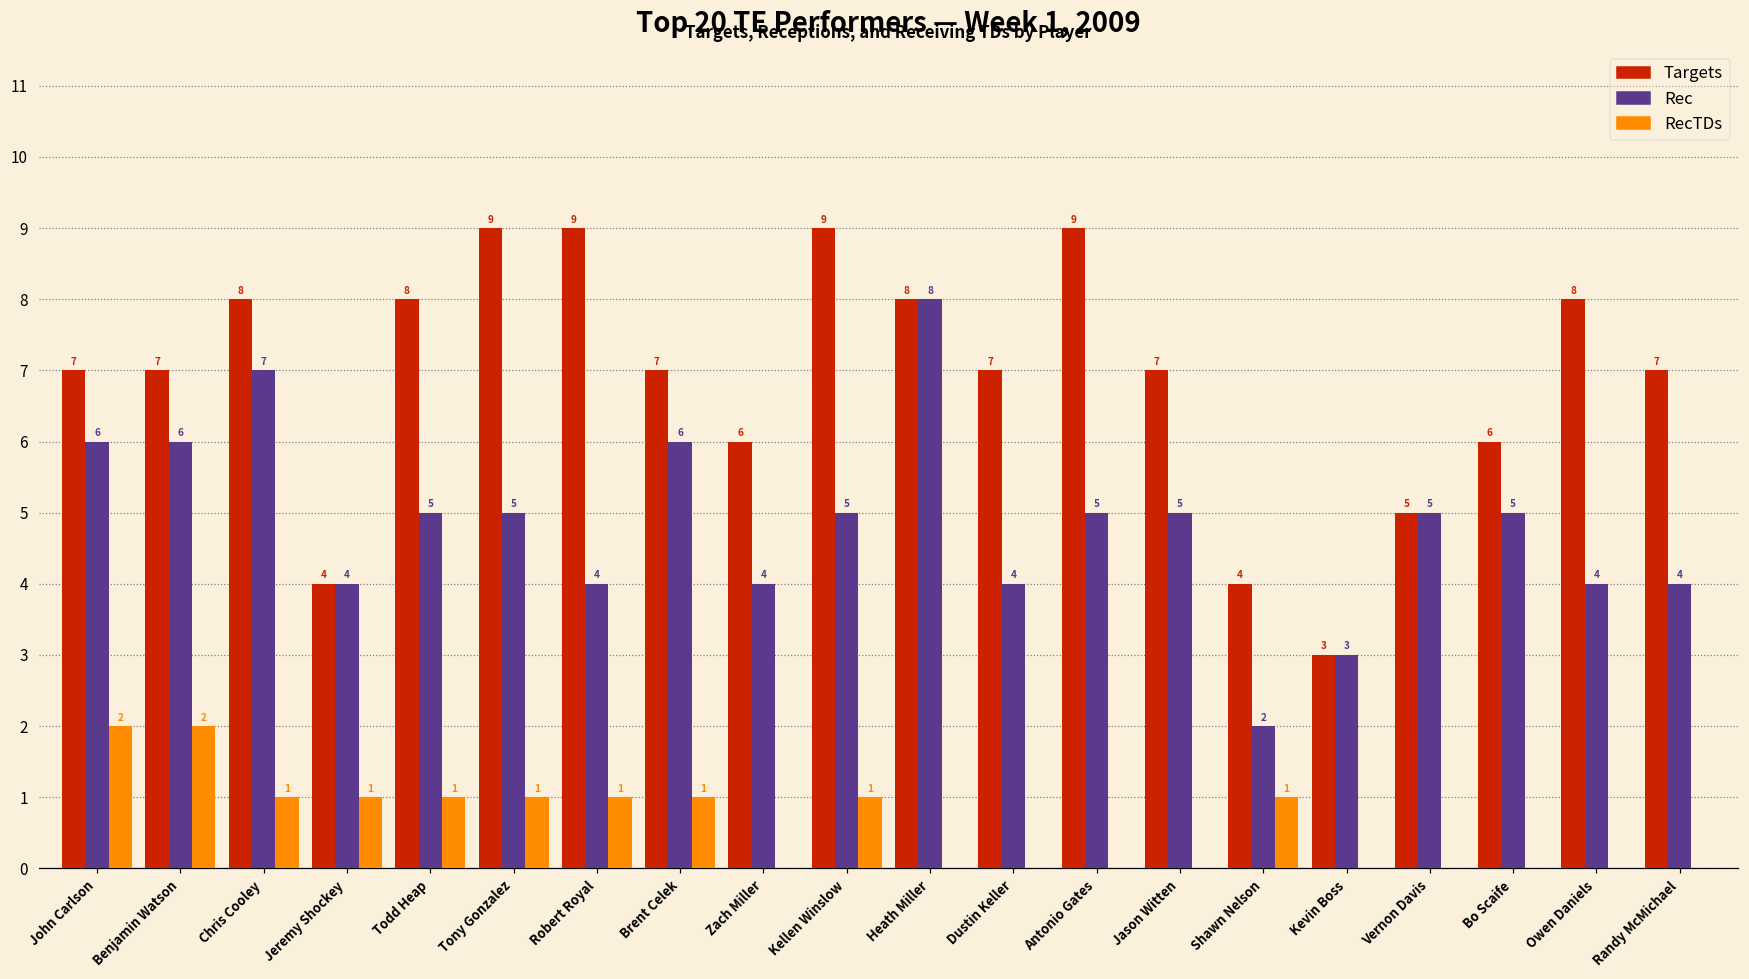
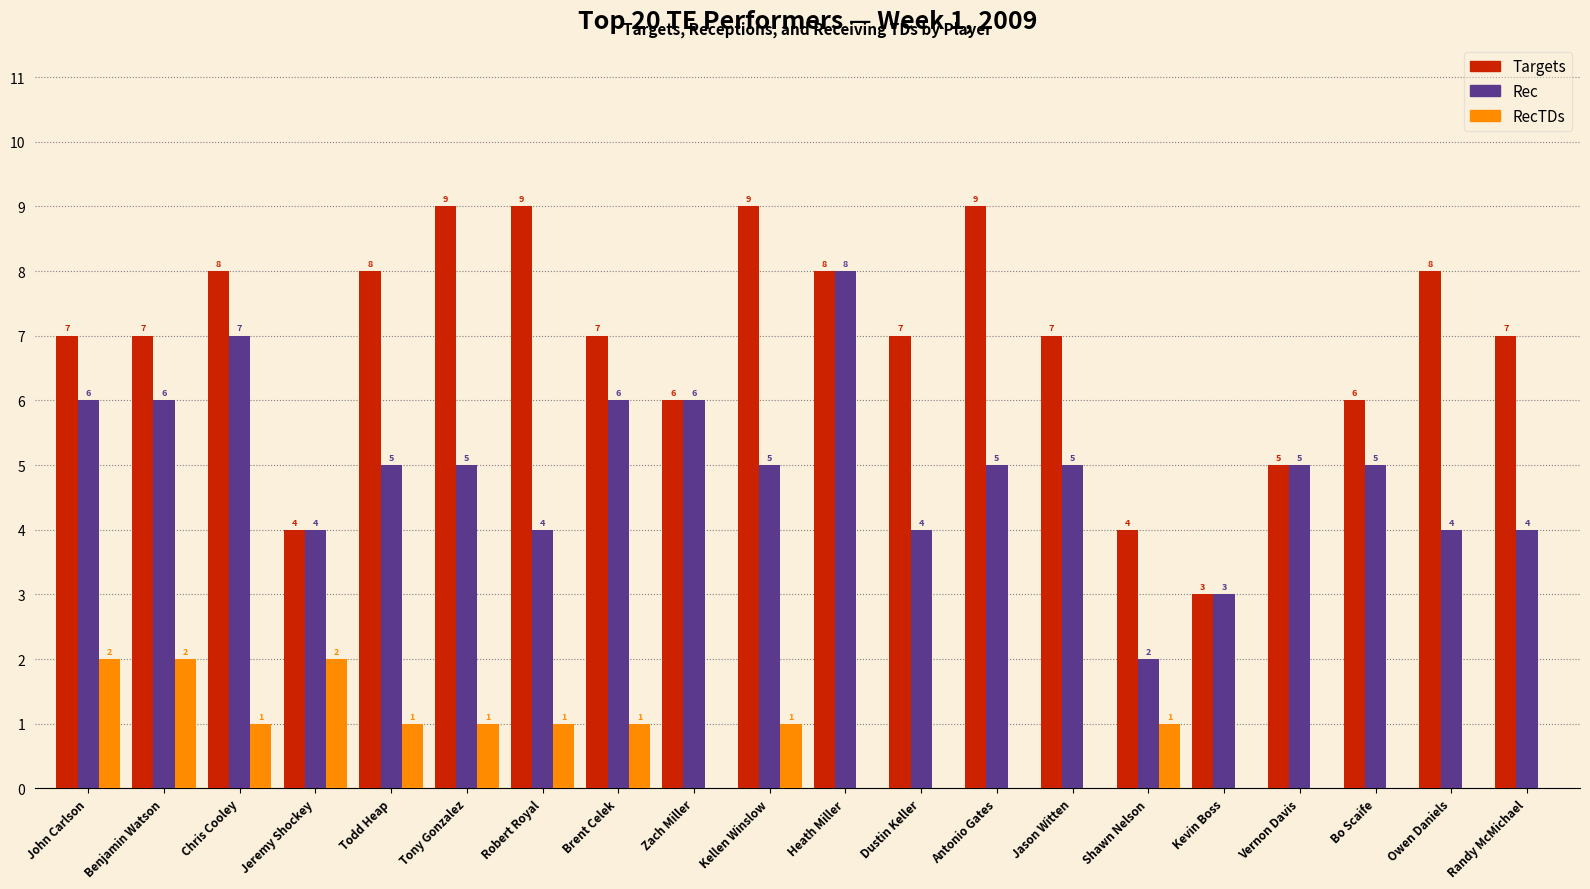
RecTDs, Jeremy Shockey: 1 -> 2
Rec, Zach Miller: 4 -> 6
